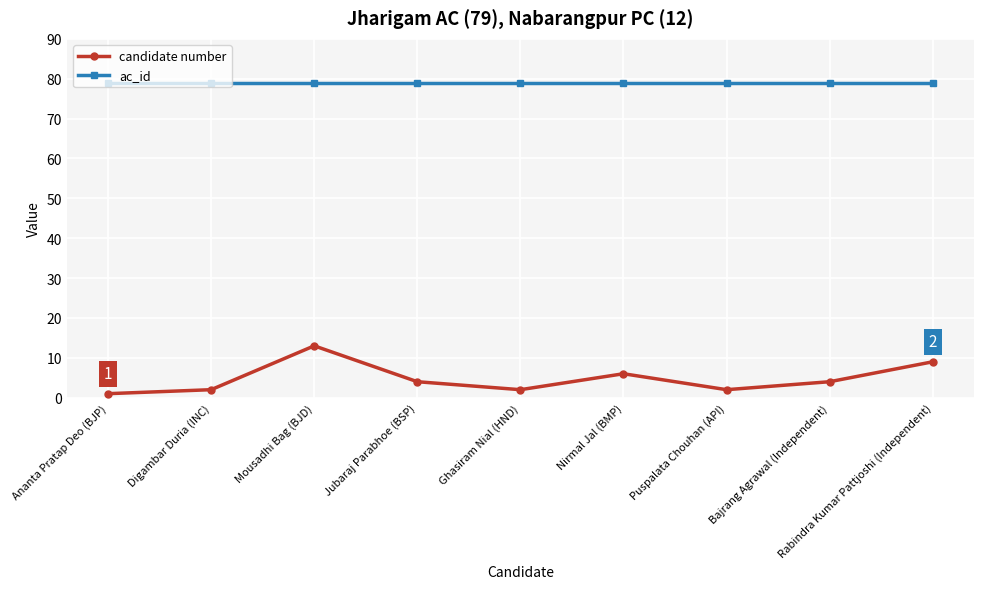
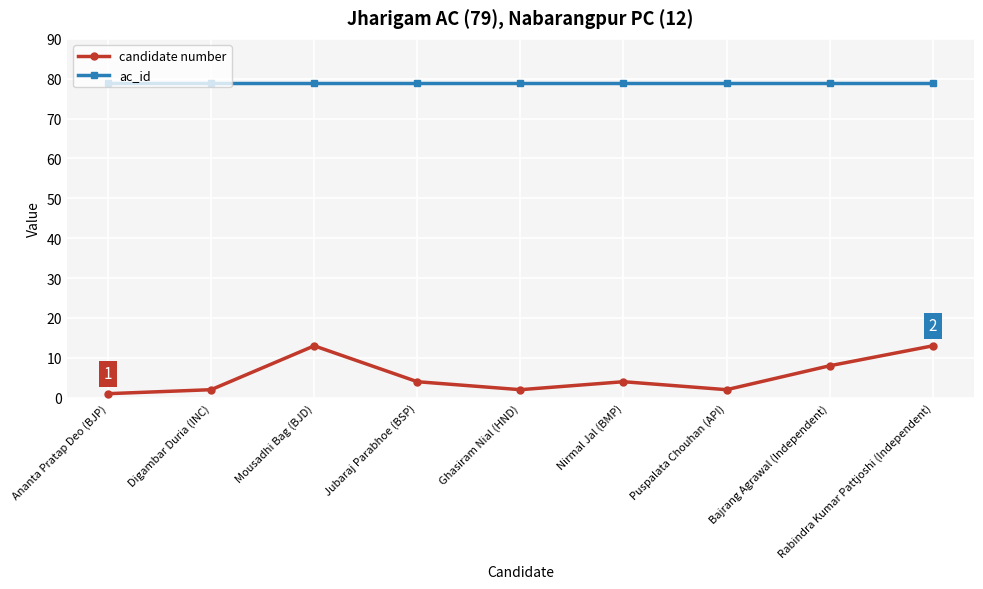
candidate number, Nirmal Jal (BMP): 6 -> 4
candidate number, Bajrang Agrawal (Independent): 4 -> 8
candidate number, Rabindra Kumar Pattjoshi (Independent): 9 -> 13
